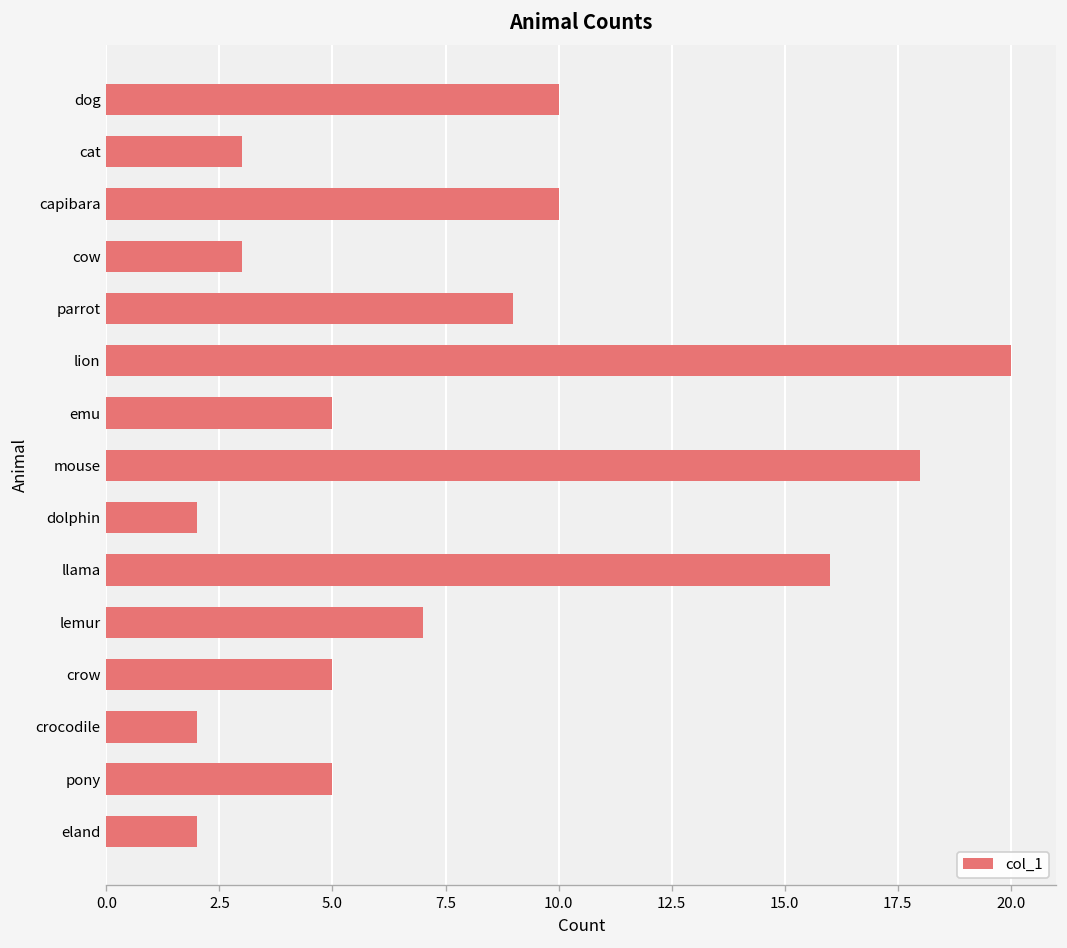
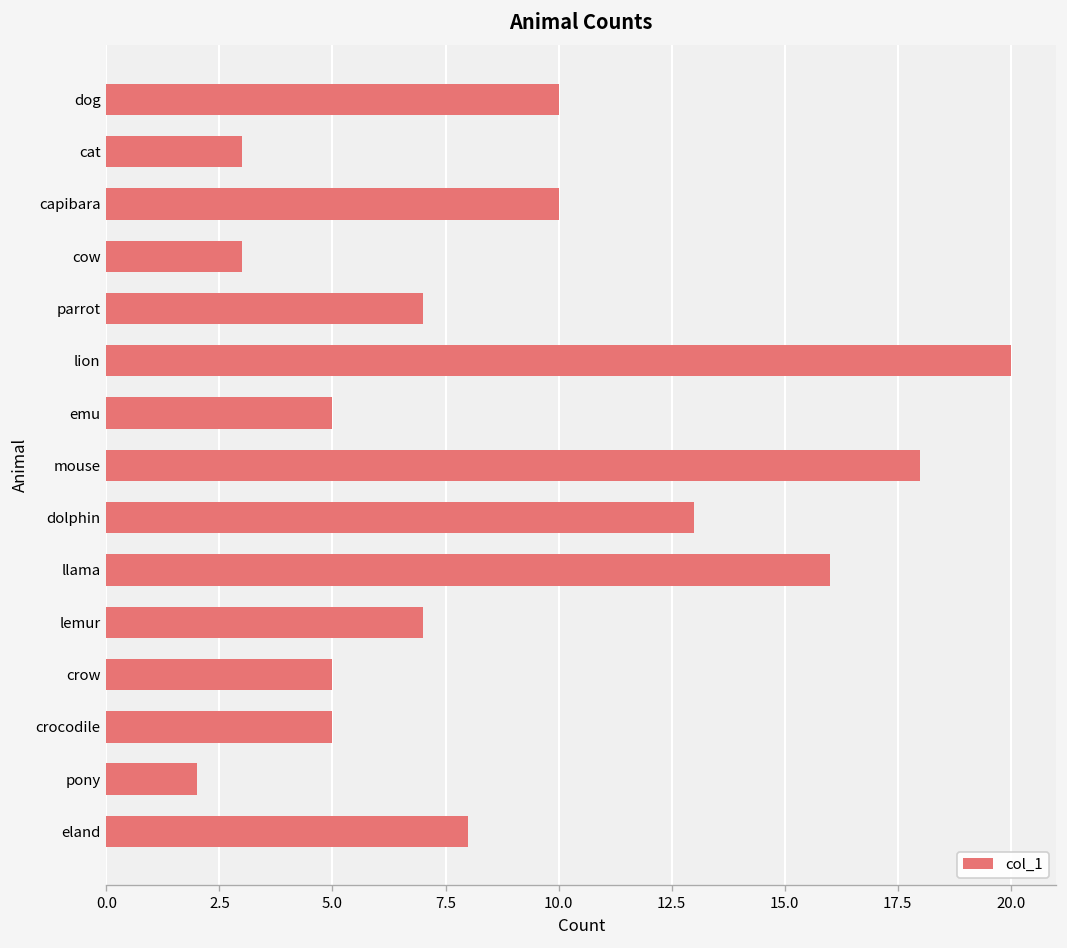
parrot: 9 -> 7
dolphin: 2 -> 13
crocodile: 2 -> 5
pony: 5 -> 2
eland: 2 -> 8
